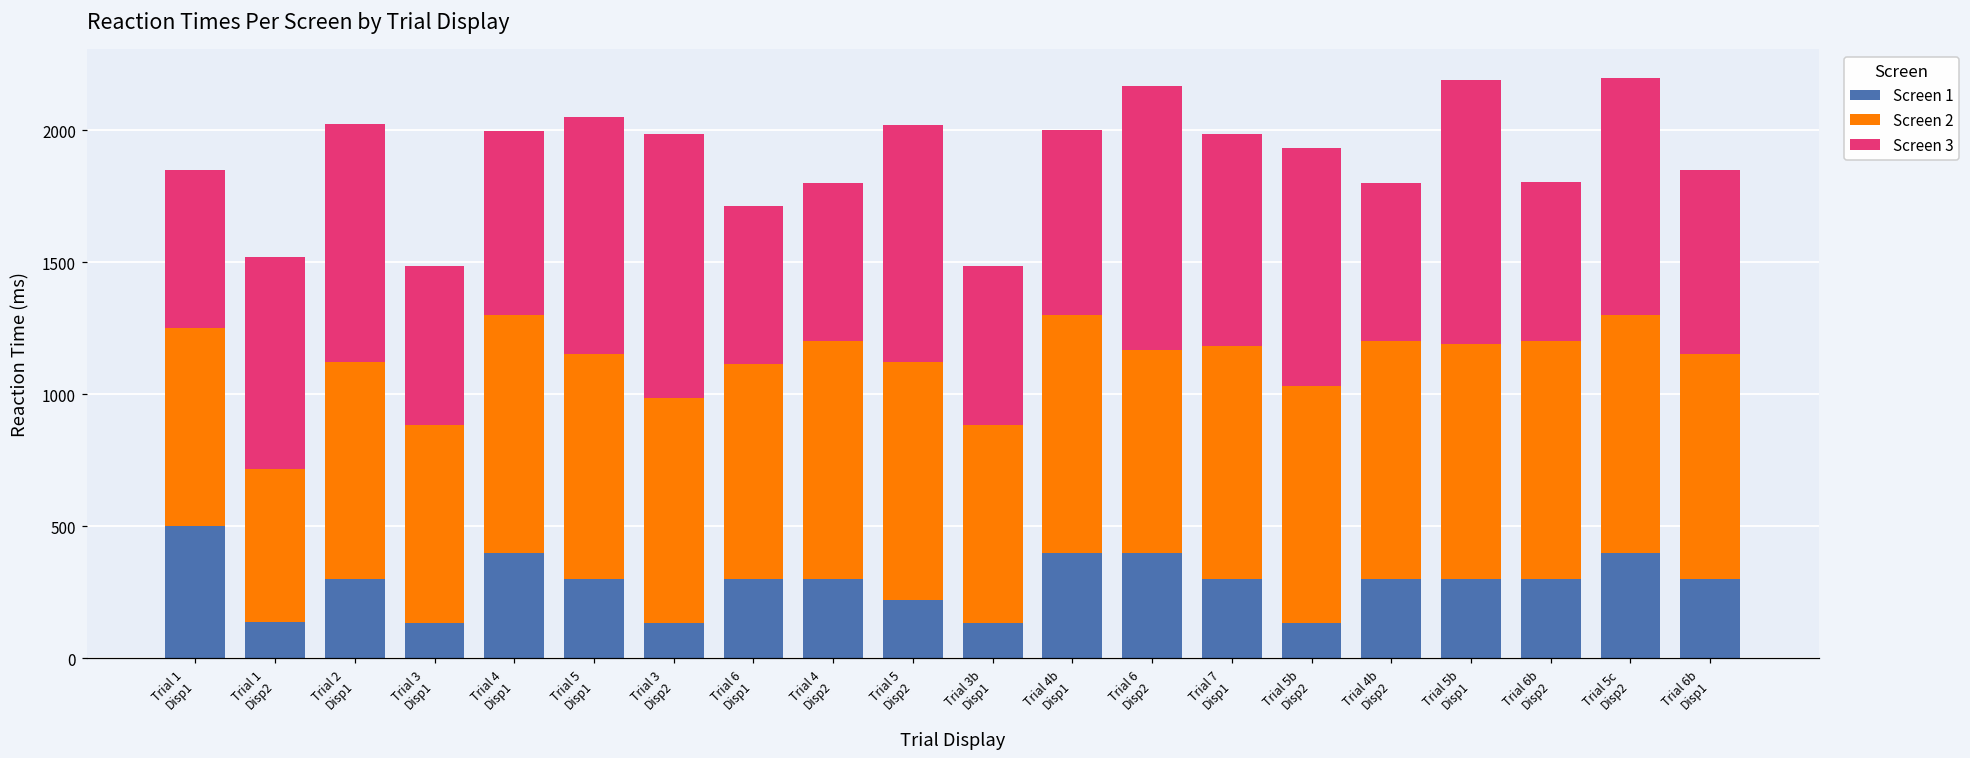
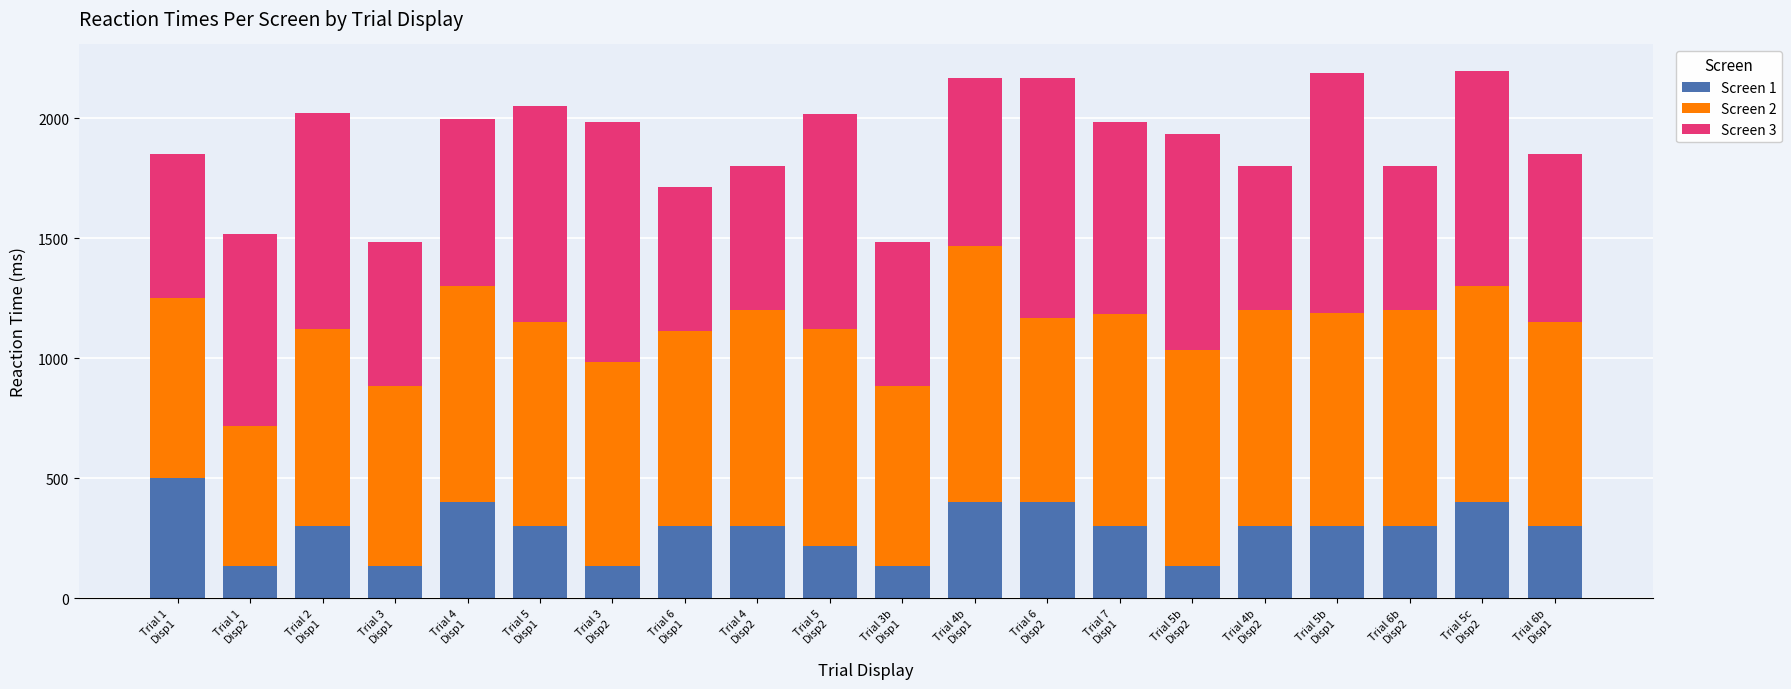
Screen 2, Trial 4b Disp1: 900 -> 1070
